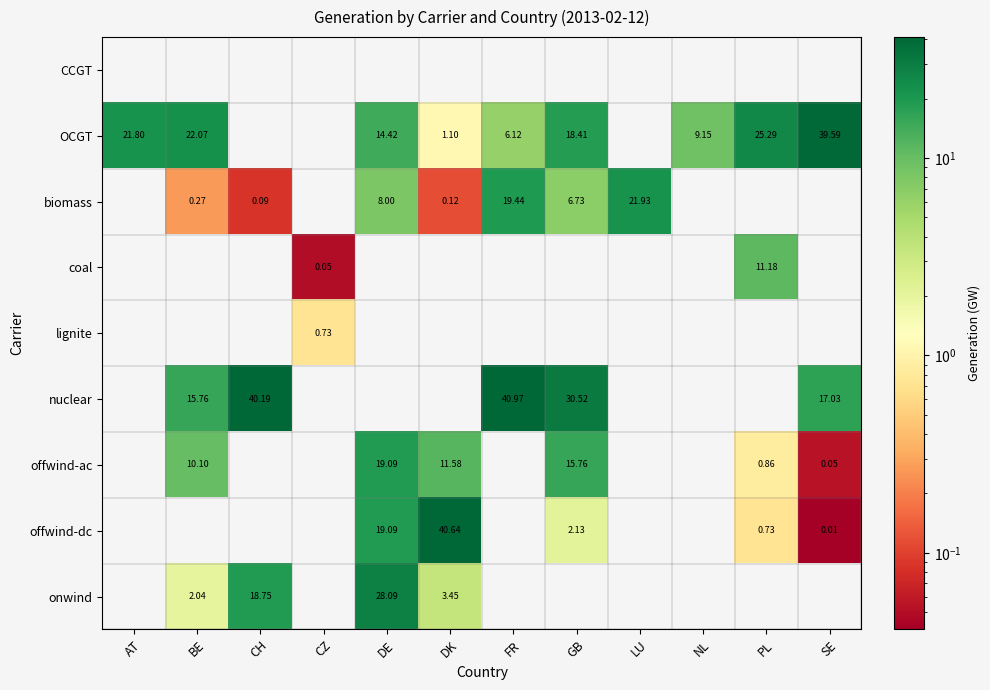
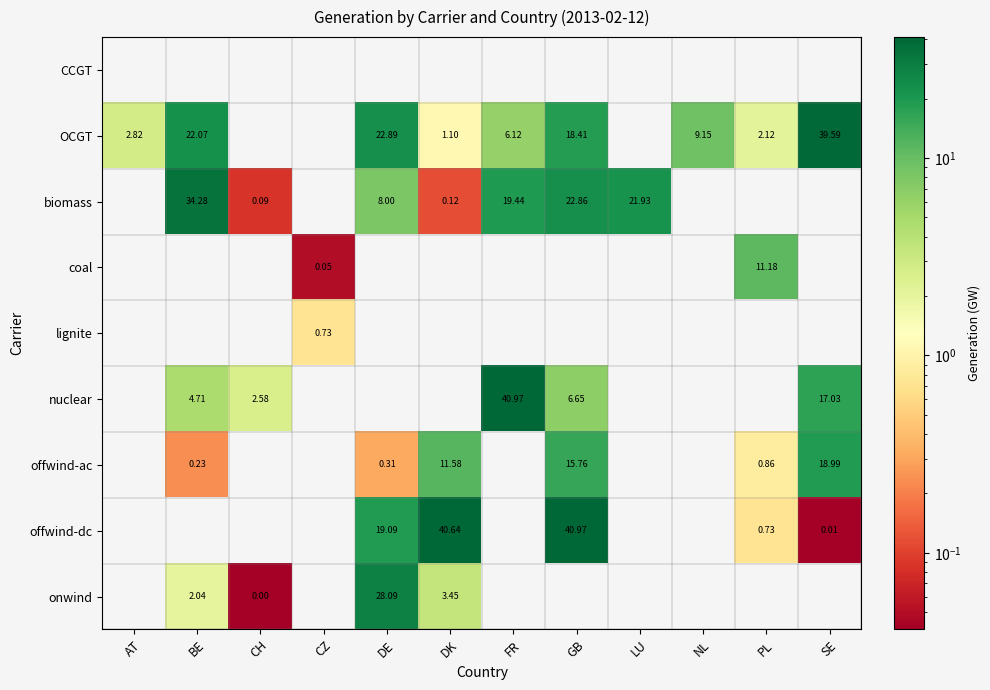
OCGT, AT: 21.80 -> 2.82
OCGT, DE: 14.42 -> 22.89
OCGT, PL: 25.29 -> 2.12
biomass, BE: 0.27 -> 34.28
biomass, GB: 6.73 -> 22.86
nuclear, BE: 15.76 -> 4.71
nuclear, CH: 40.19 -> 2.58
nuclear, GB: 30.52 -> 6.65
offwind-ac, BE: 10.10 -> 0.23
offwind-ac, DE: 19.09 -> 0.31
offwind-ac, SE: 0.05 -> 18.99
offwind-dc, GB: 2.13 -> 40.97
onwind, CH: 18.75 -> 0.00
